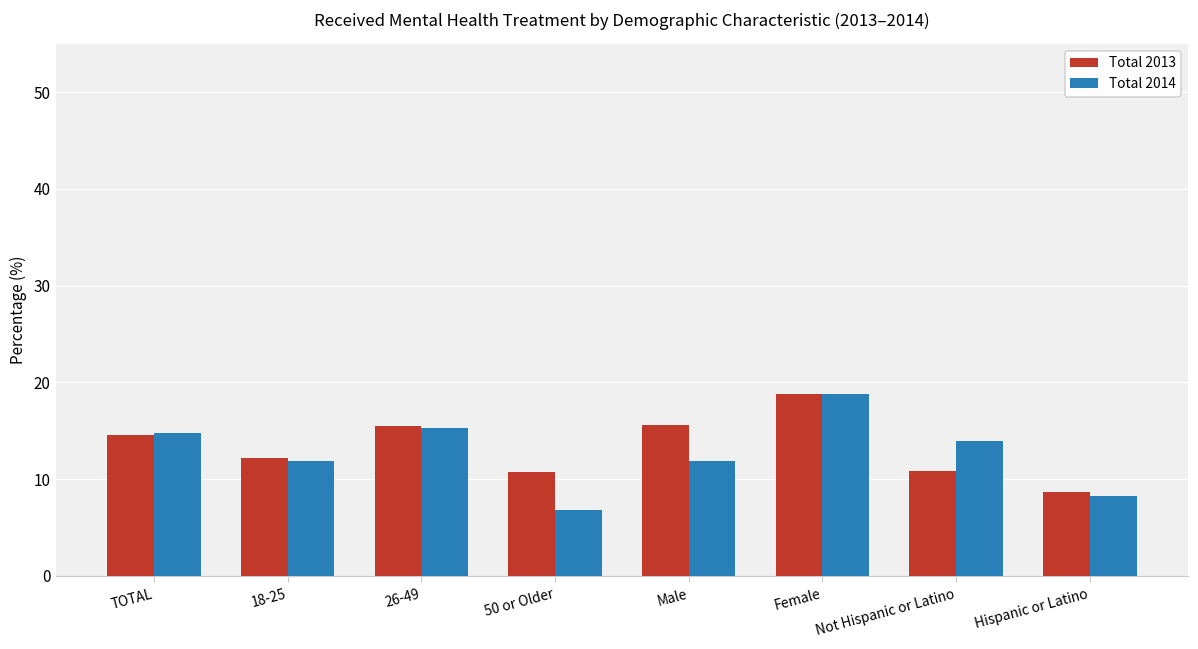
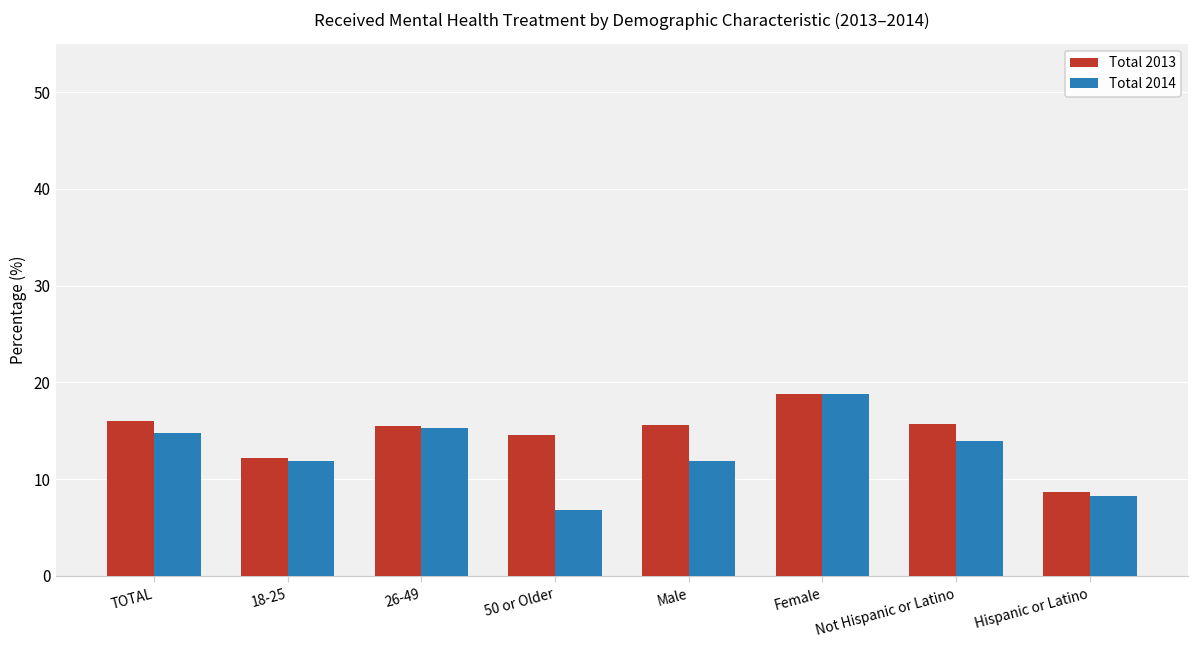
Total 2013, TOTAL: 15 -> 16
Total 2013, 50 or Older: 11 -> 15
Total 2013, Not Hispanic or Latino: 11 -> 16
